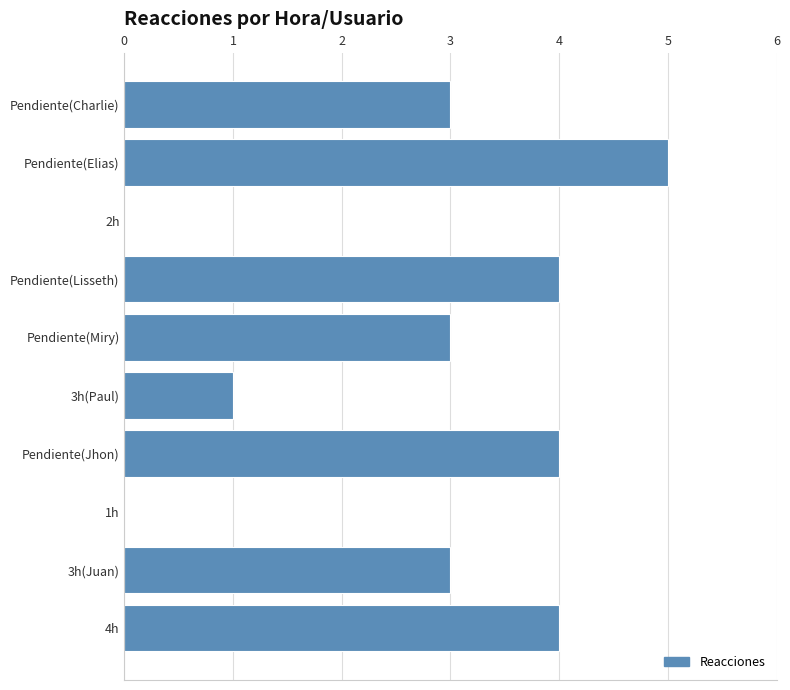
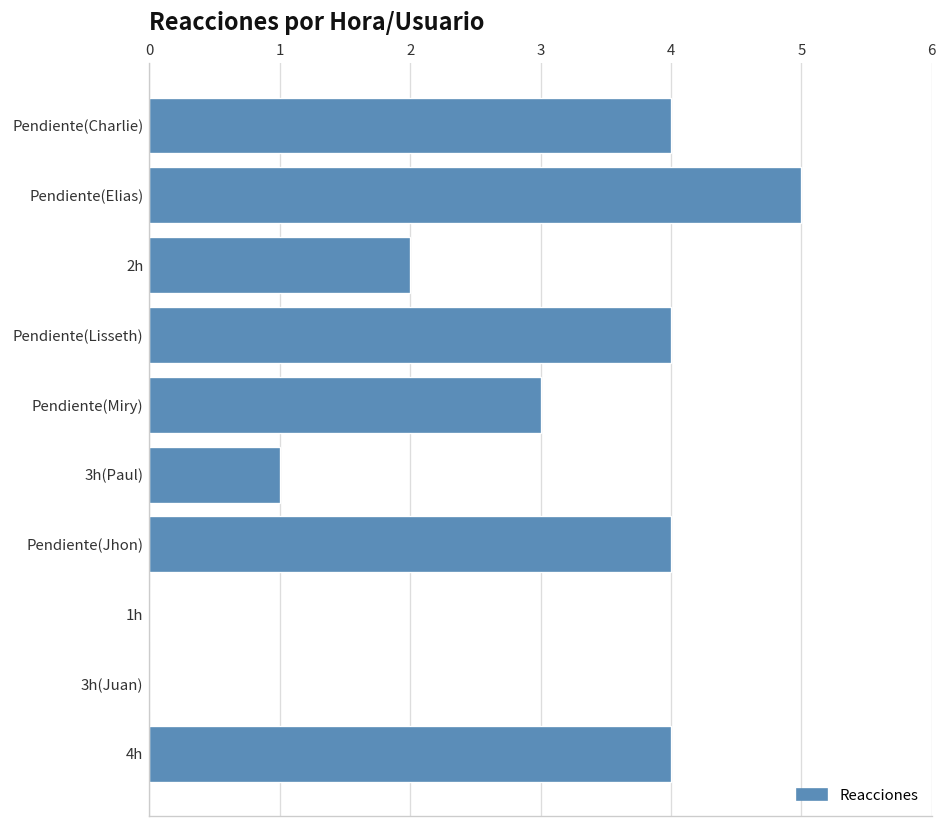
Pendiente(Charlie): 3 -> 4
2h: 0 -> 2
3h(Juan): 3 -> 0
